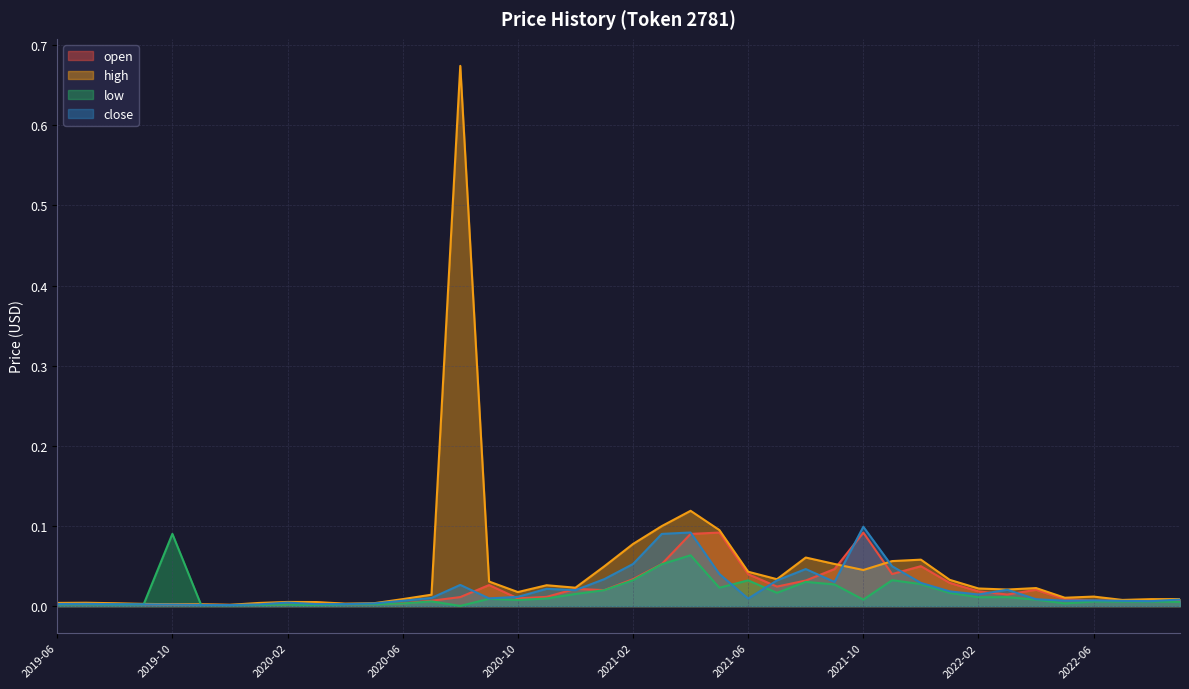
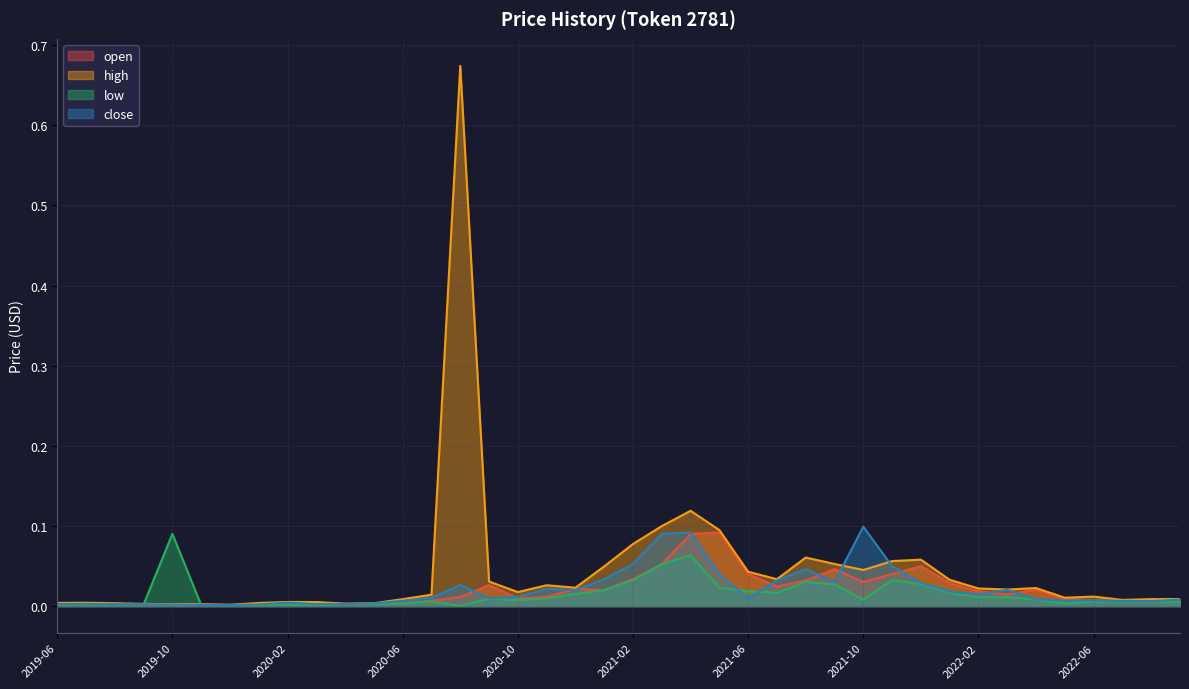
low, 2021-06: 0.03 -> 0.02
open, 2021-10: 0.09 -> 0.03
